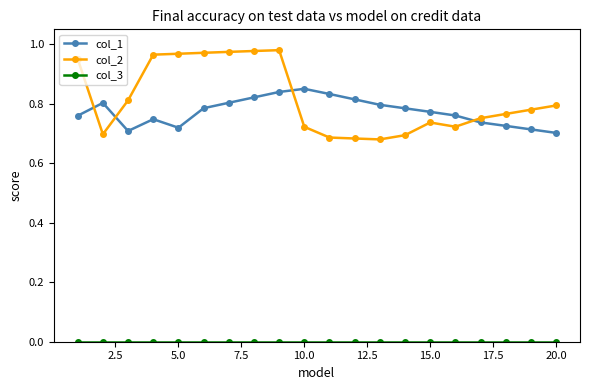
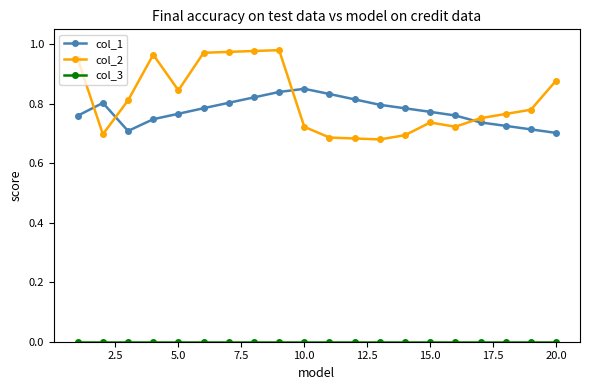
col_1, 5.0: 0.72 -> 0.77
col_2, 5.0: 0.97 -> 0.84
col_2, 20.0: 0.79 -> 0.88
